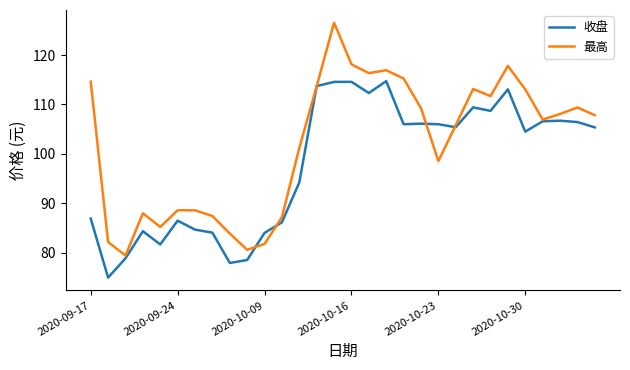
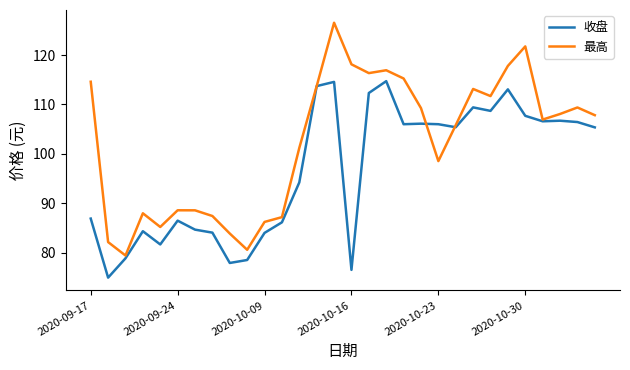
最高, 2020-10-09: 82 -> 86
收盘, 2020-10-16: 115 -> 77
收盘, 2020-10-30: 105 -> 108
最高, 2020-10-30: 113 -> 122
